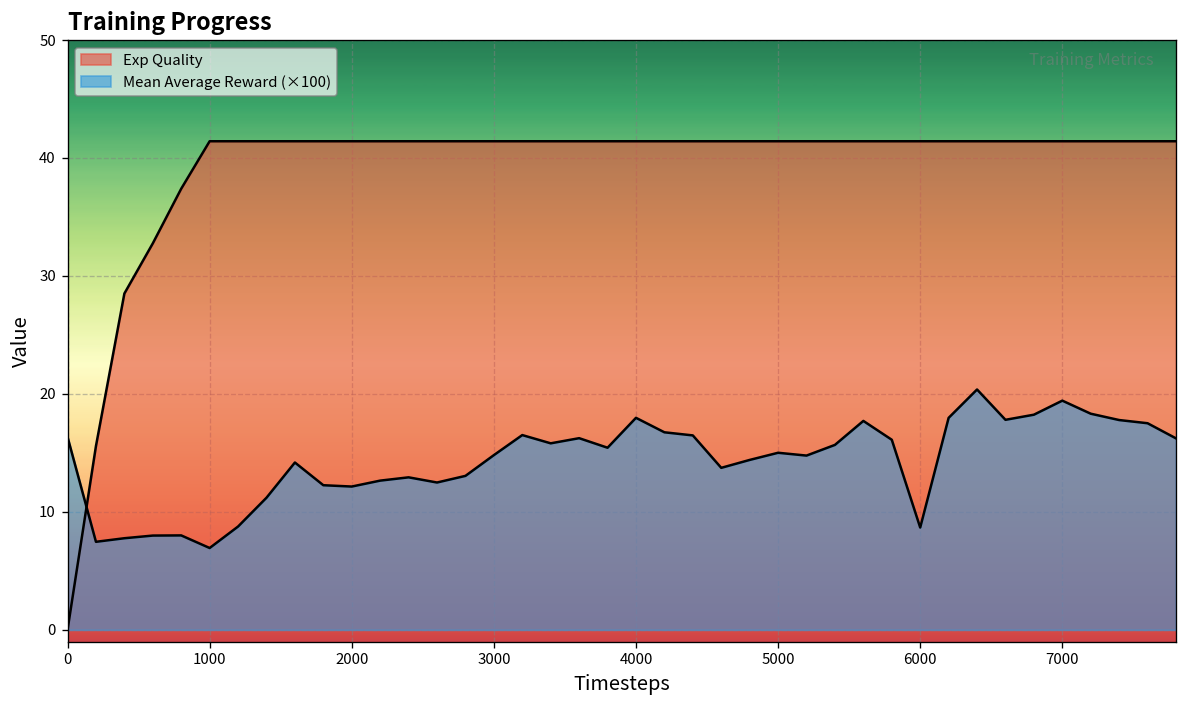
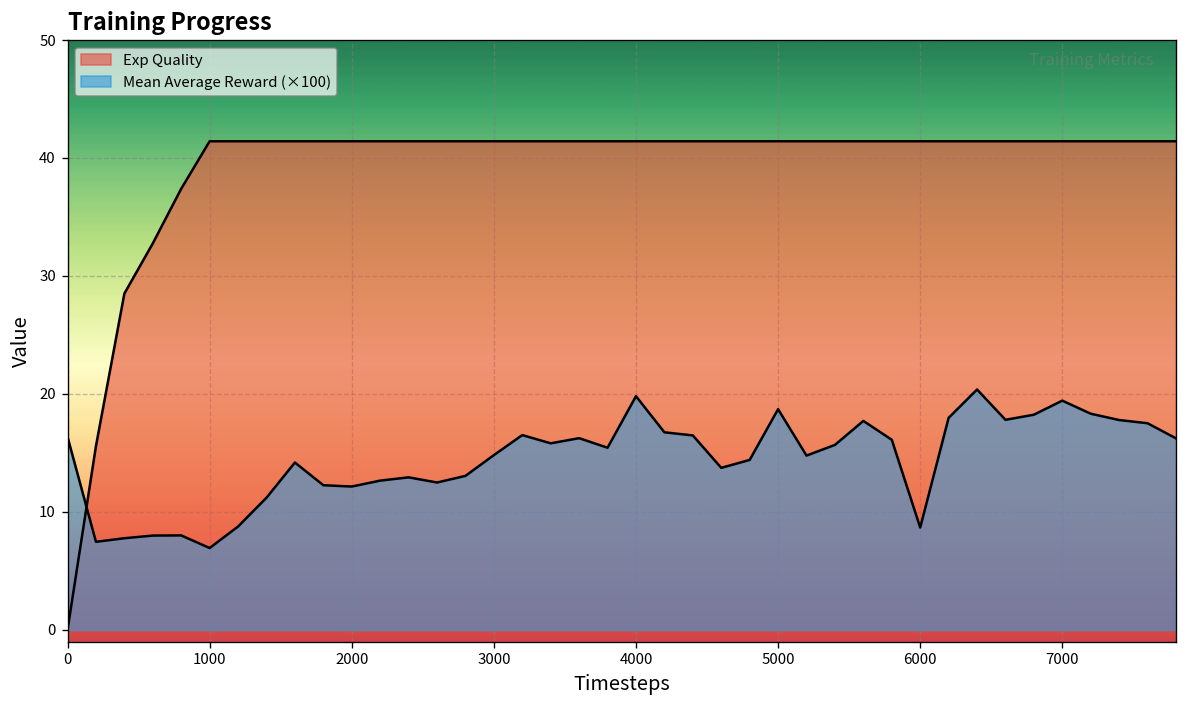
Mean Average Reward (×100), 4000: 18 -> 20
Mean Average Reward (×100), 5000: 15 -> 19
